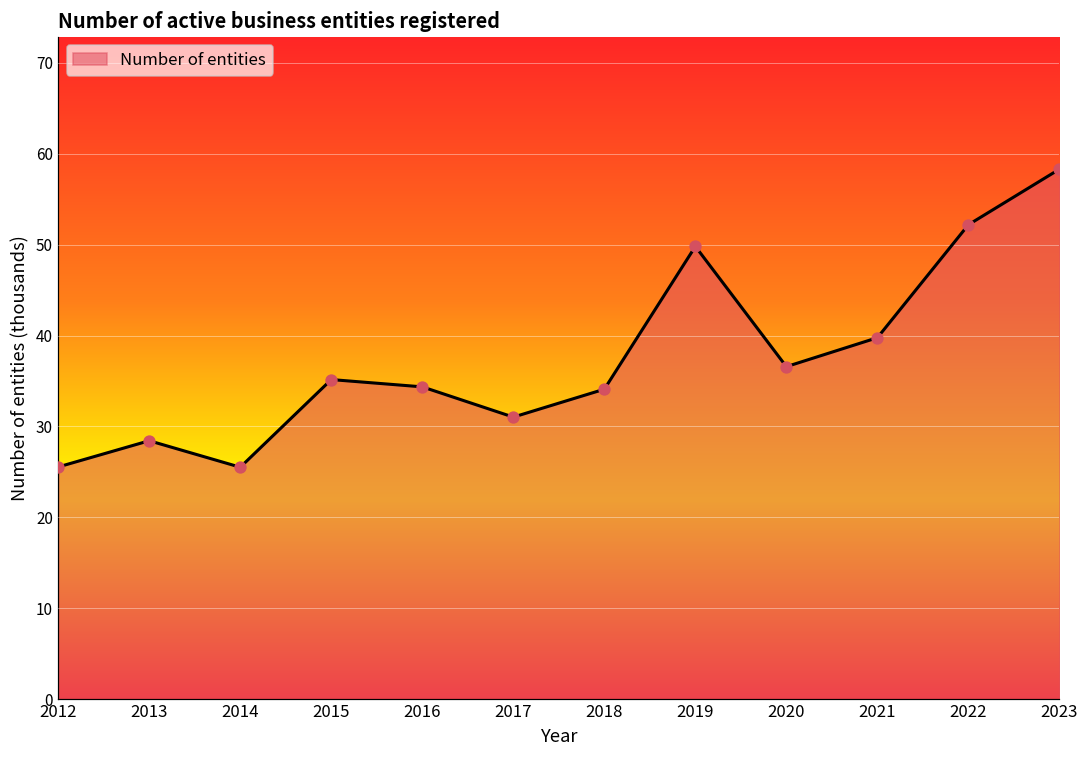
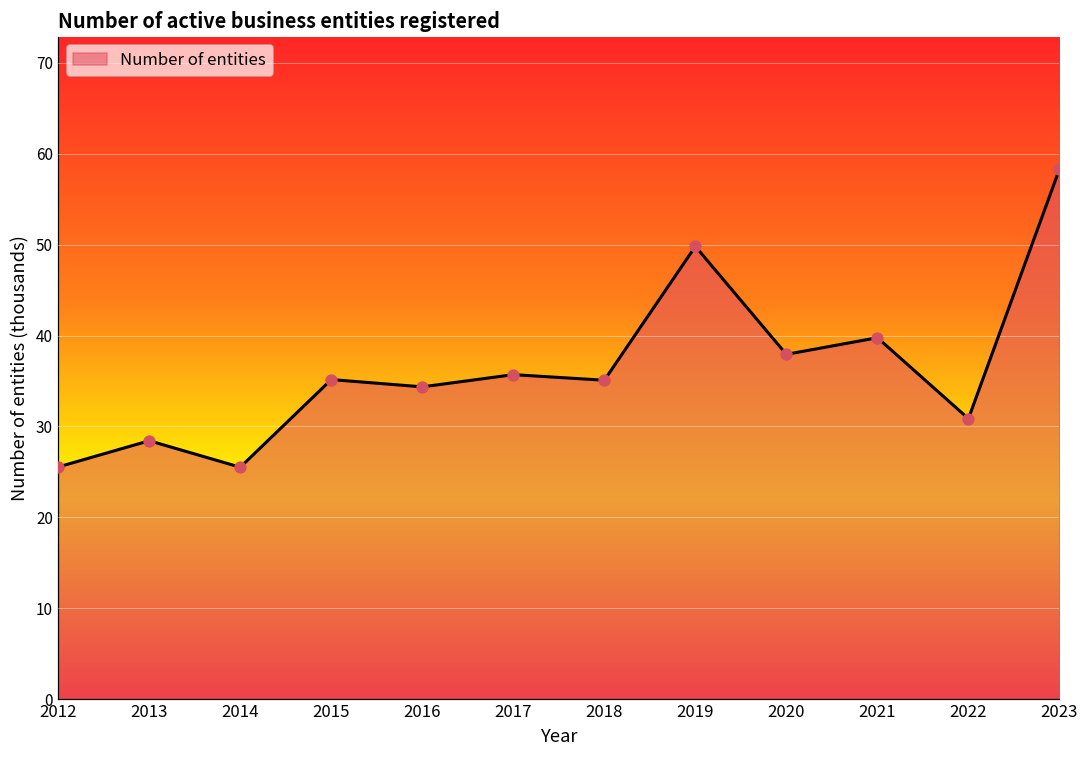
2017: 31 -> 36
2018: 34 -> 35
2020: 37 -> 38
2022: 52 -> 31
